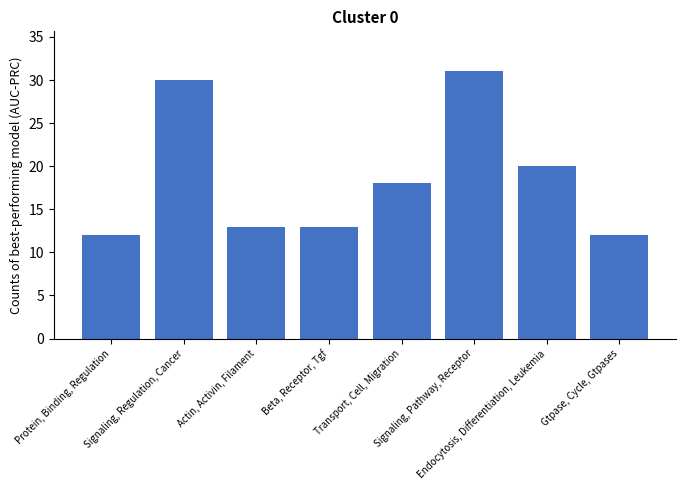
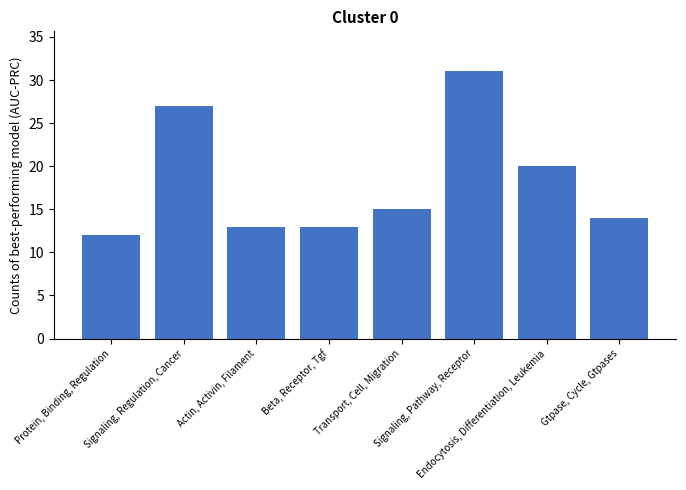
Signaling, Regulation, Cancer: 30 -> 27
Transport, Cell, Migration: 18 -> 15
Gtpase, Cycle, Gtpases: 12 -> 14
